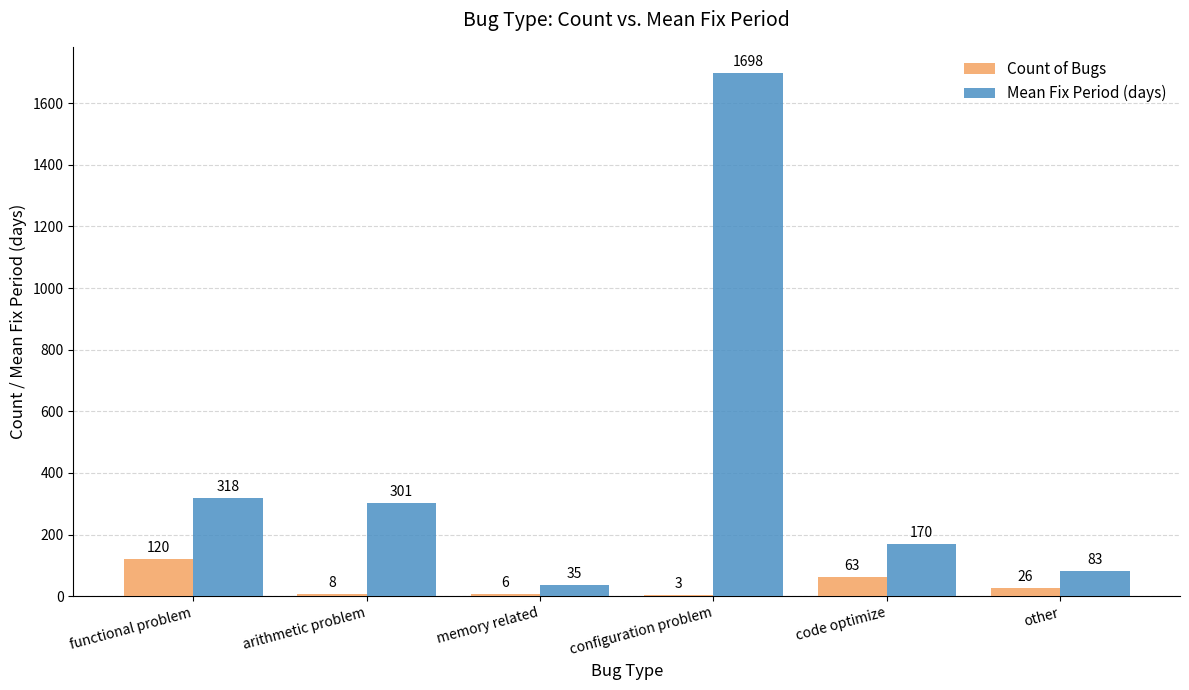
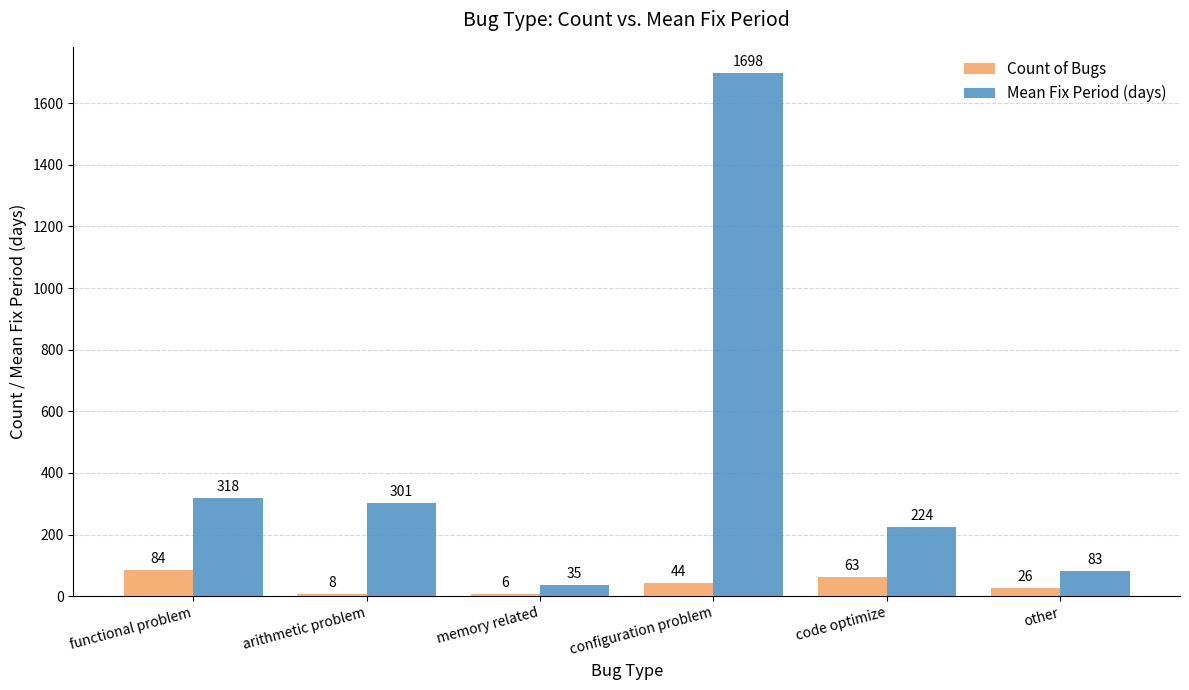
Count of Bugs, functional problem: 120 -> 84
Count of Bugs, configuration problem: 3 -> 44
Mean Fix Period (days), code optimize: 170 -> 224
